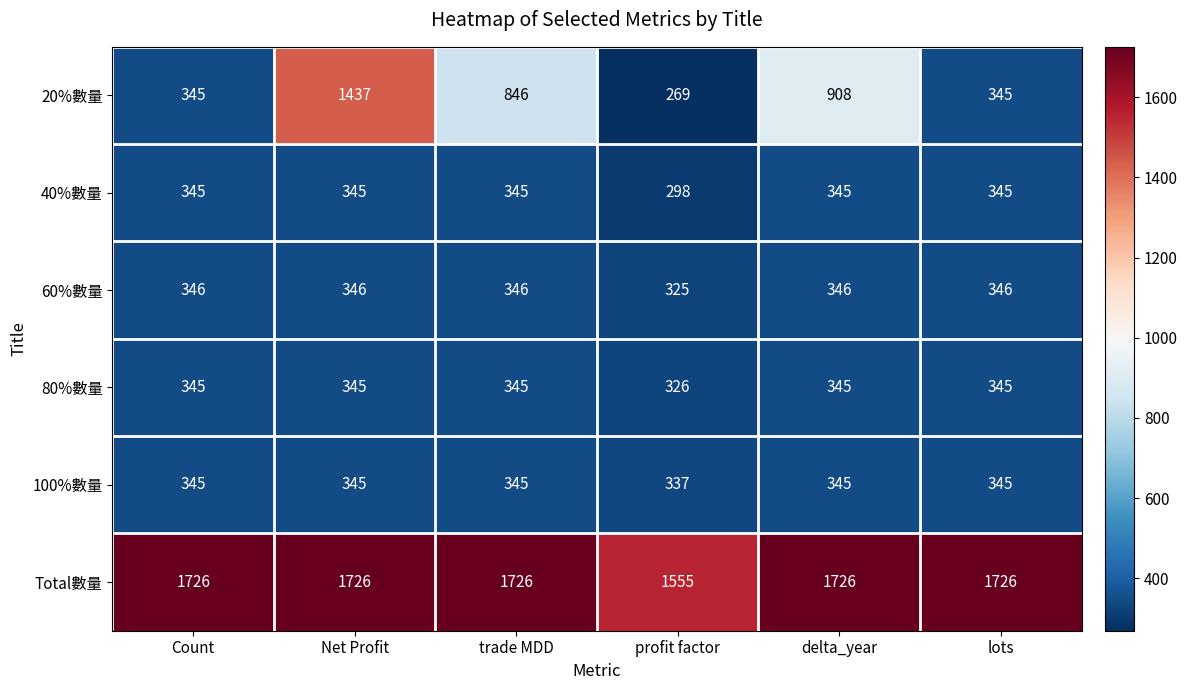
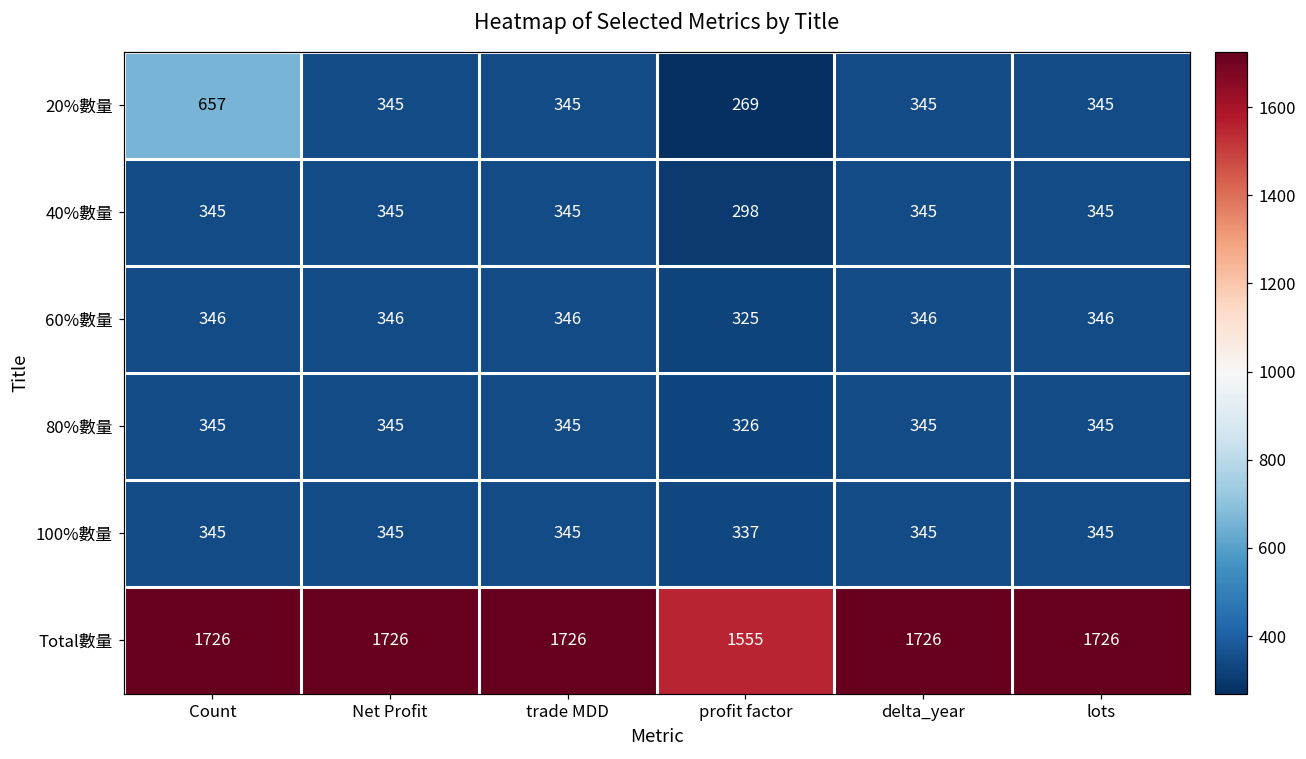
20%數量, Count: 345 -> 657
20%數量, Net Profit: 1437 -> 345
20%數量, trade MDD: 846 -> 345
20%數量, delta_year: 908 -> 345
